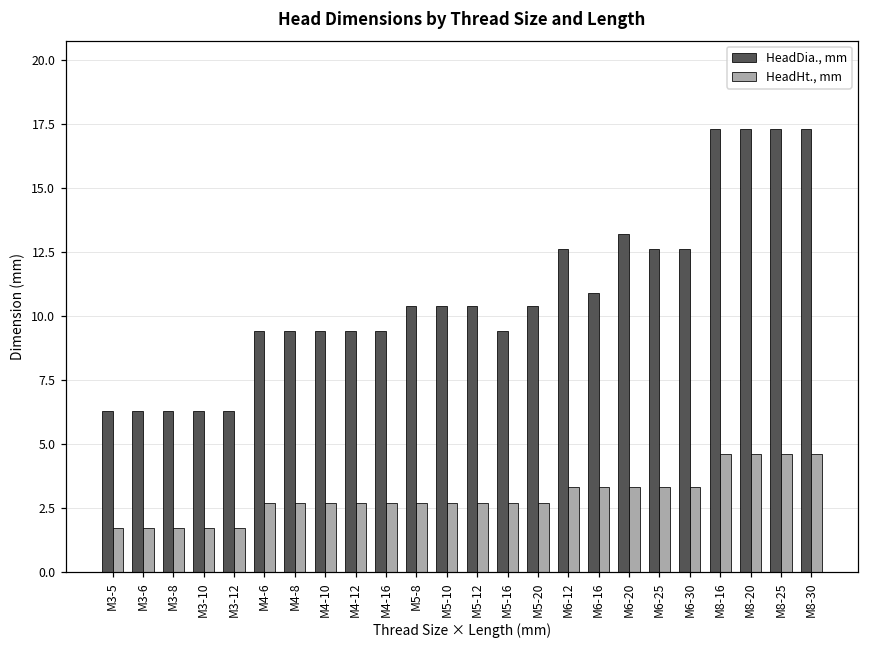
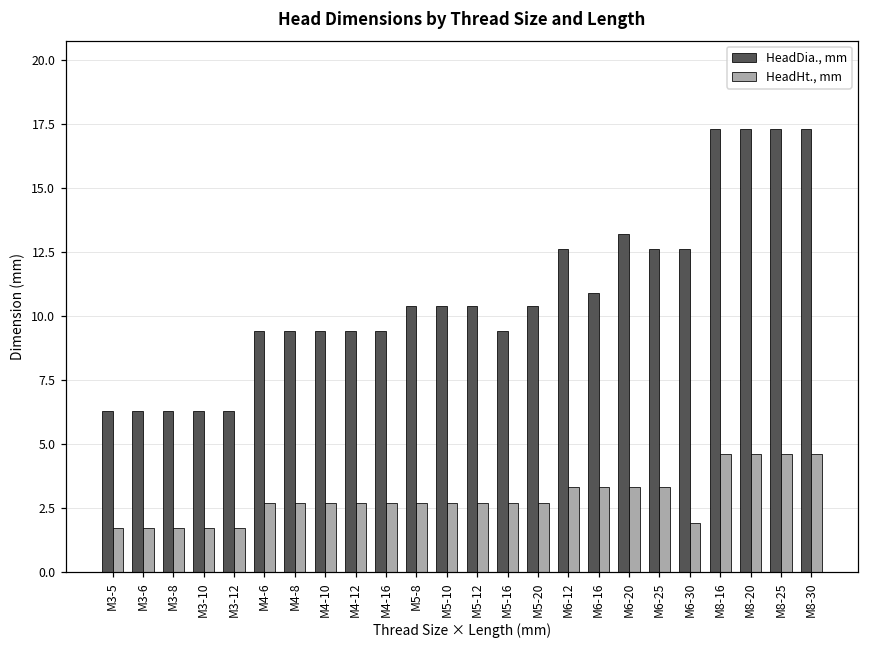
HeadHt., mm, M6-30: 3.3 -> 1.9
